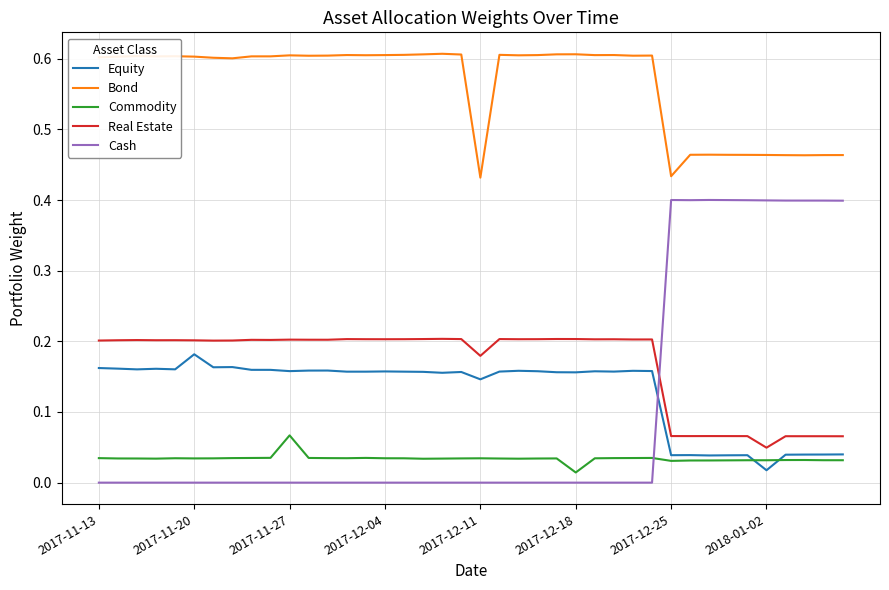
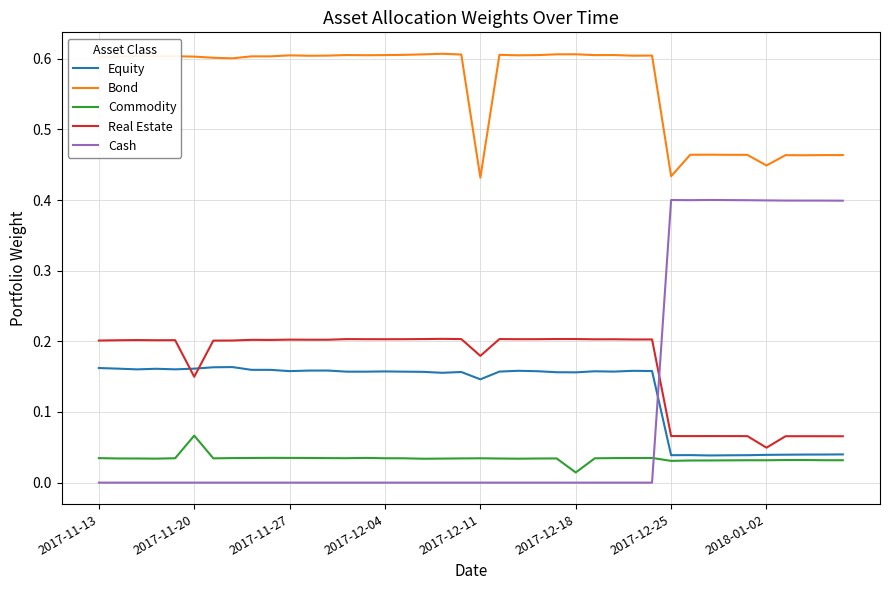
Equity, 2017-11-20: 0.18 -> 0.16
Commodity, 2017-11-20: 0.03 -> 0.07
Real Estate, 2017-11-20: 0.20 -> 0.15
Commodity, 2017-11-27: 0.07 -> 0.04
Equity, 2018-01-02: 0.02 -> 0.04
Bond, 2018-01-02: 0.46 -> 0.45
